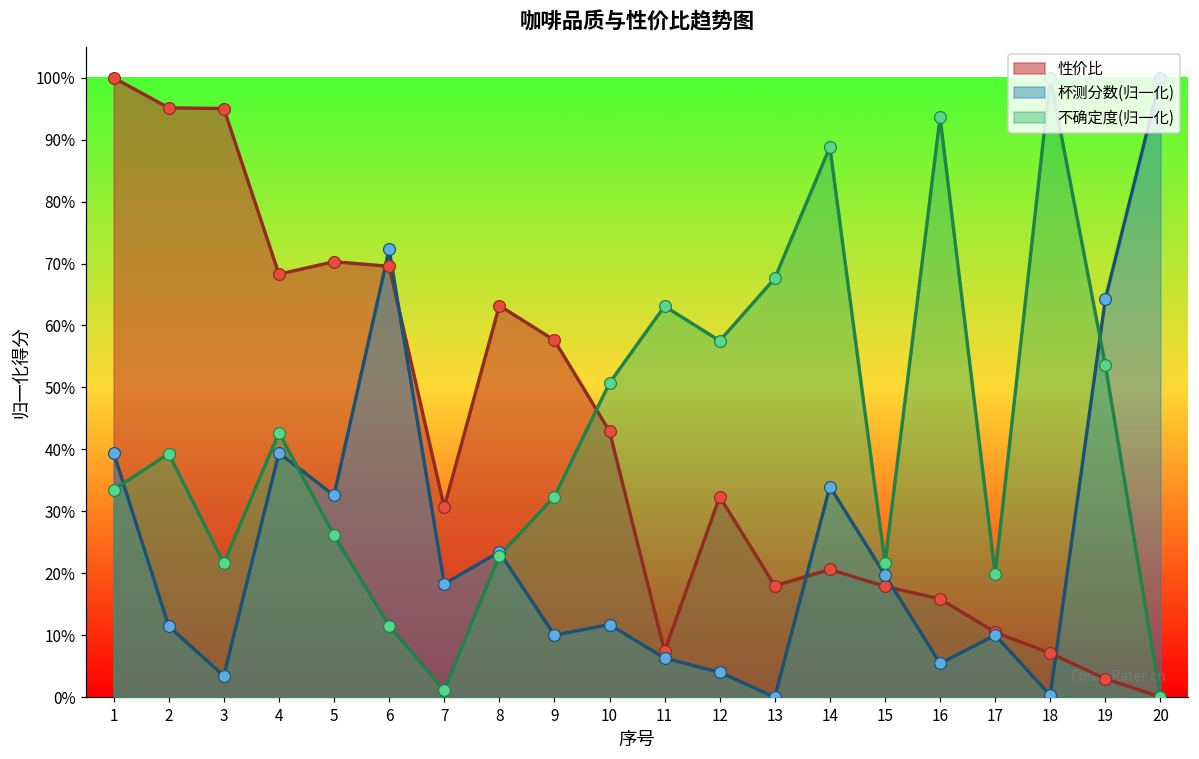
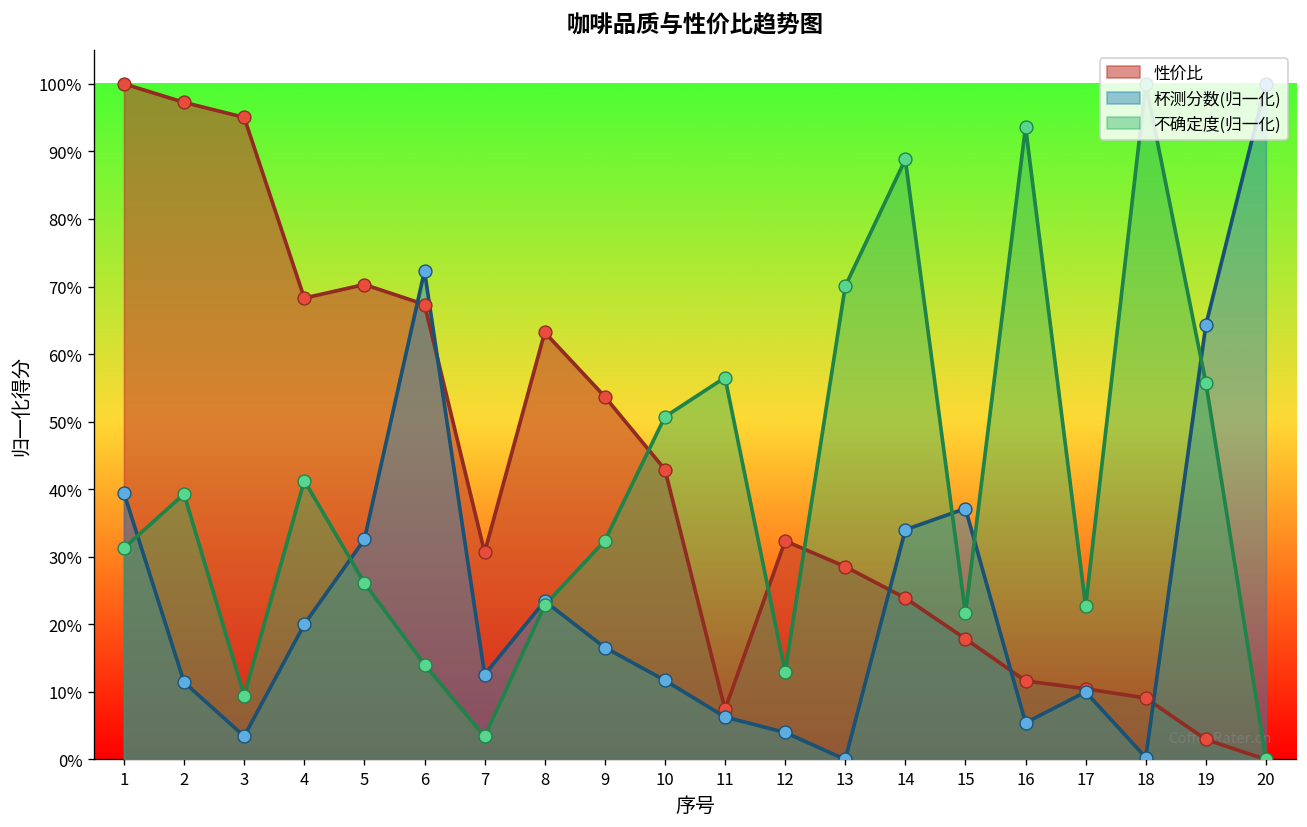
不确定度(归一化), 1: 33% -> 31%
性价比, 2: 95% -> 97%
不确定度(归一化), 3: 22% -> 9%
杯测分数(归一化), 4: 39% -> 20%
不确定度(归一化), 4: 43% -> 41%
性价比, 6: 70% -> 67%
不确定度(归一化), 6: 12% -> 14%
杯测分数(归一化), 7: 18% -> 13%
不确定度(归一化), 7: 1% -> 3%
性价比, 9: 58% -> 54%
杯测分数(归一化), 9: 10% -> 17%
不确定度(归一化), 11: 63% -> 57%
不确定度(归一化), 12: 58% -> 13%
性价比, 13: 18% -> 29%
不确定度(归一化), 13: 68% -> 70%
性价比, 14: 21% -> 24%
杯测分数(归一化), 15: 20% -> 37%
性价比, 16: 16% -> 12%
不确定度(归一化), 17: 20% -> 23%
性价比, 18: 7% -> 9%
不确定度(归一化), 19: 54% -> 56%
